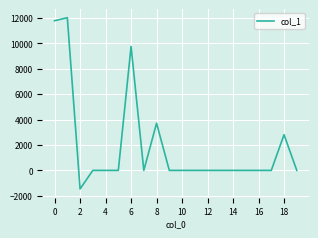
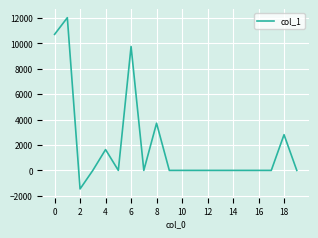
0: 11800 -> 10700
4: 0 -> 1600
